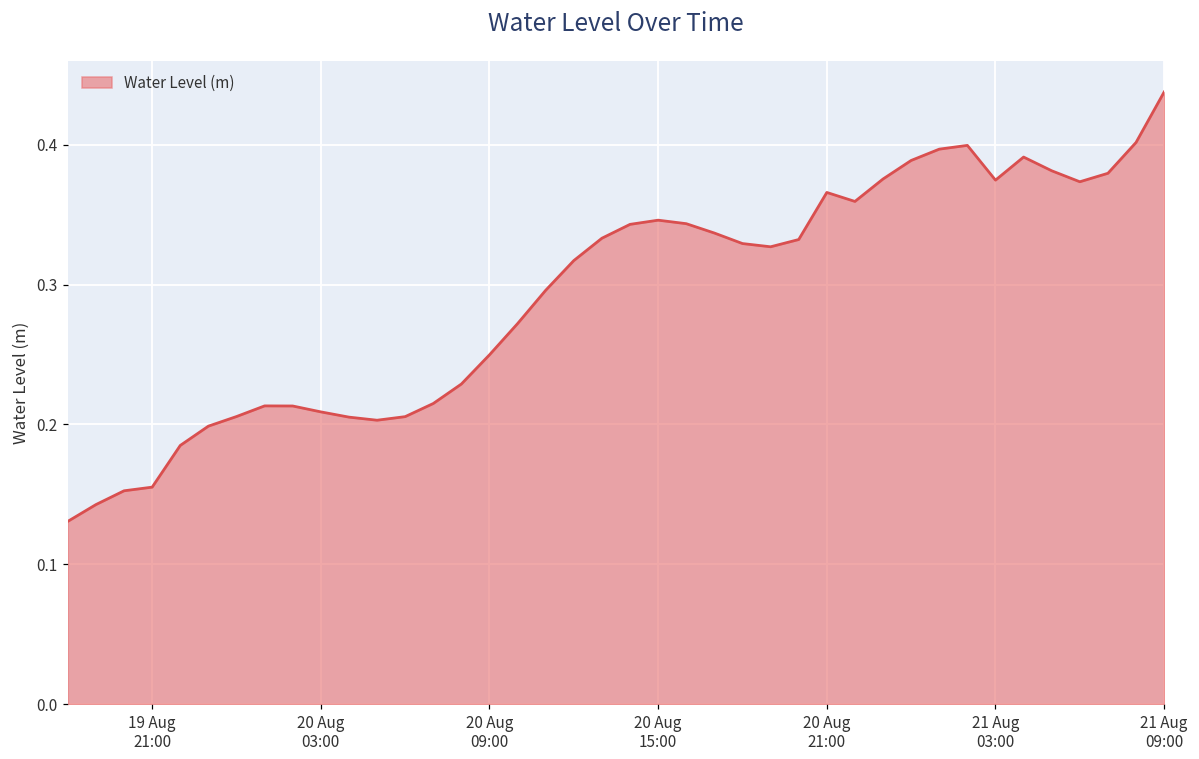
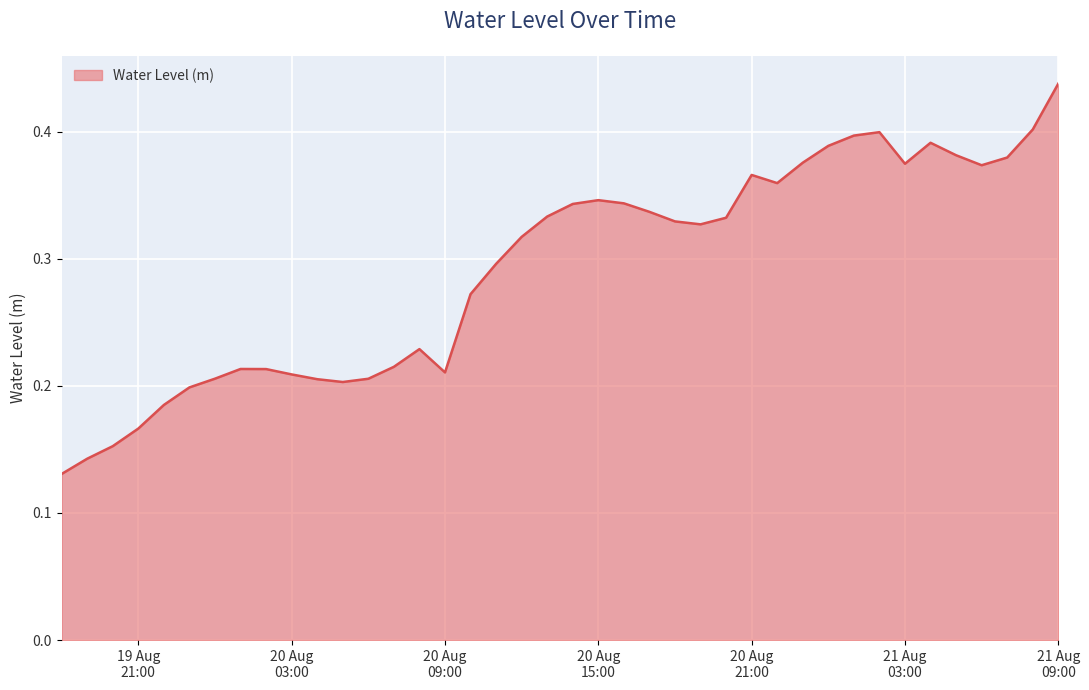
19 Aug 21:00: 0.155 -> 0.166
20 Aug 09:00: 0.250 -> 0.211
